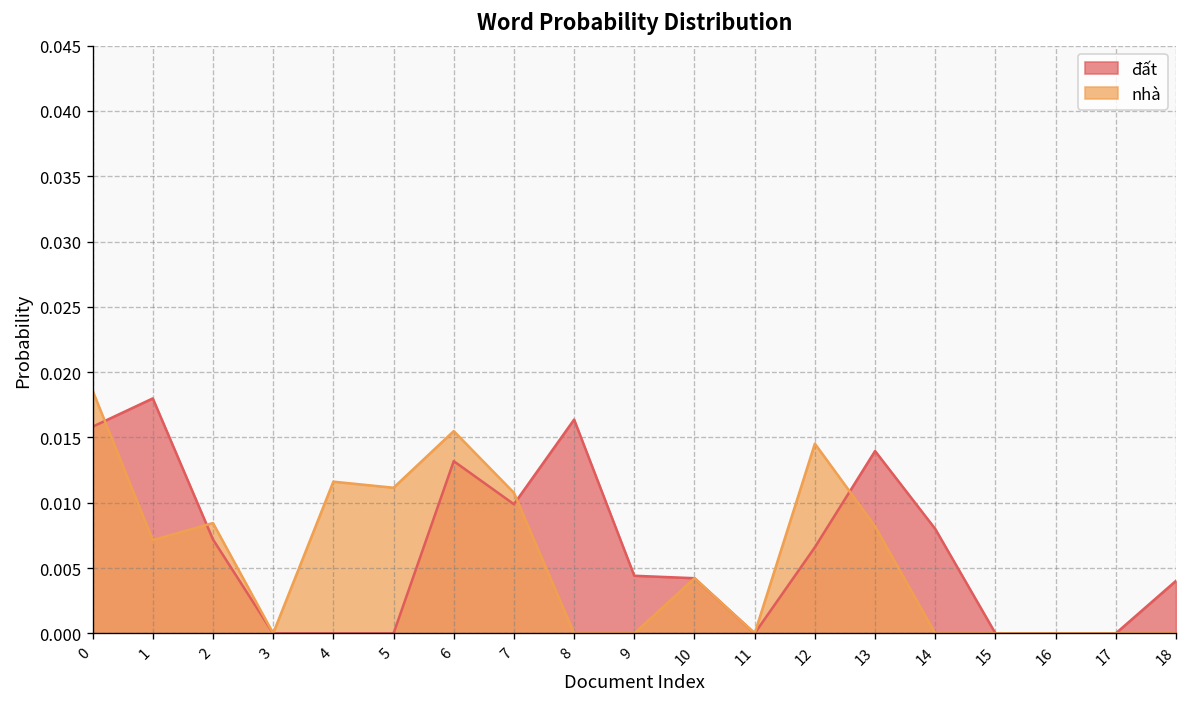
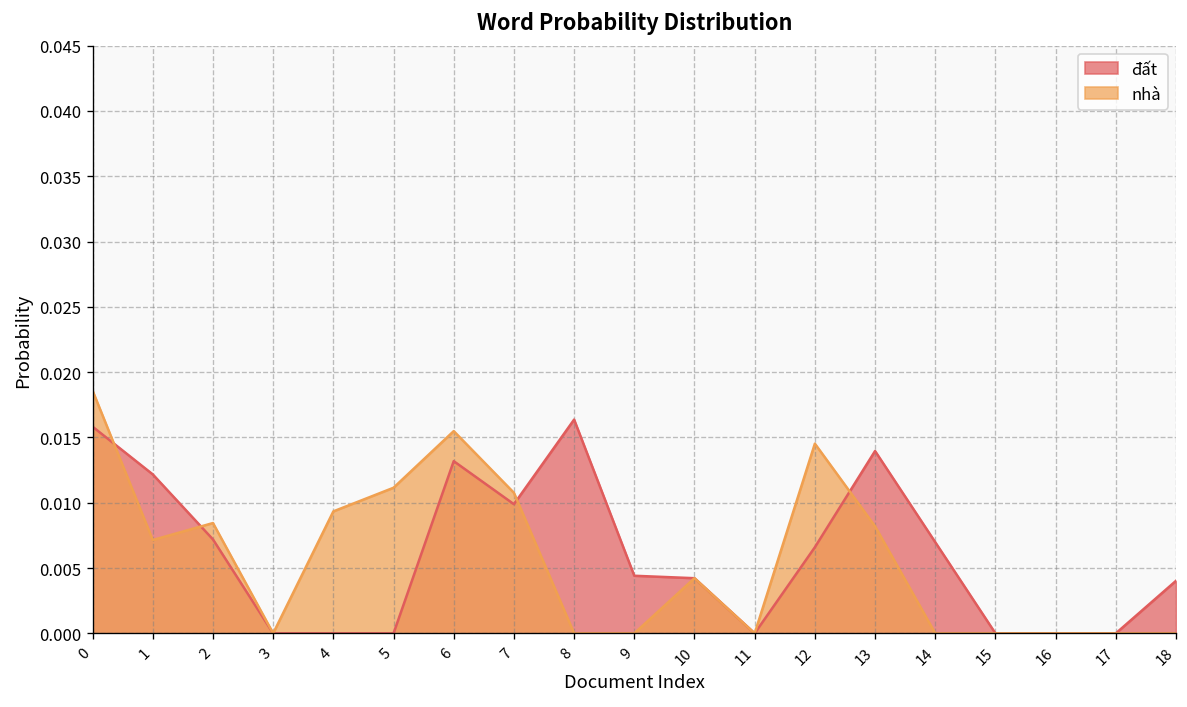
đất, 1: 0.0180 -> 0.0122
nhà, 4: 0.0116 -> 0.0093
đất, 14: 0.0080 -> 0.0070
